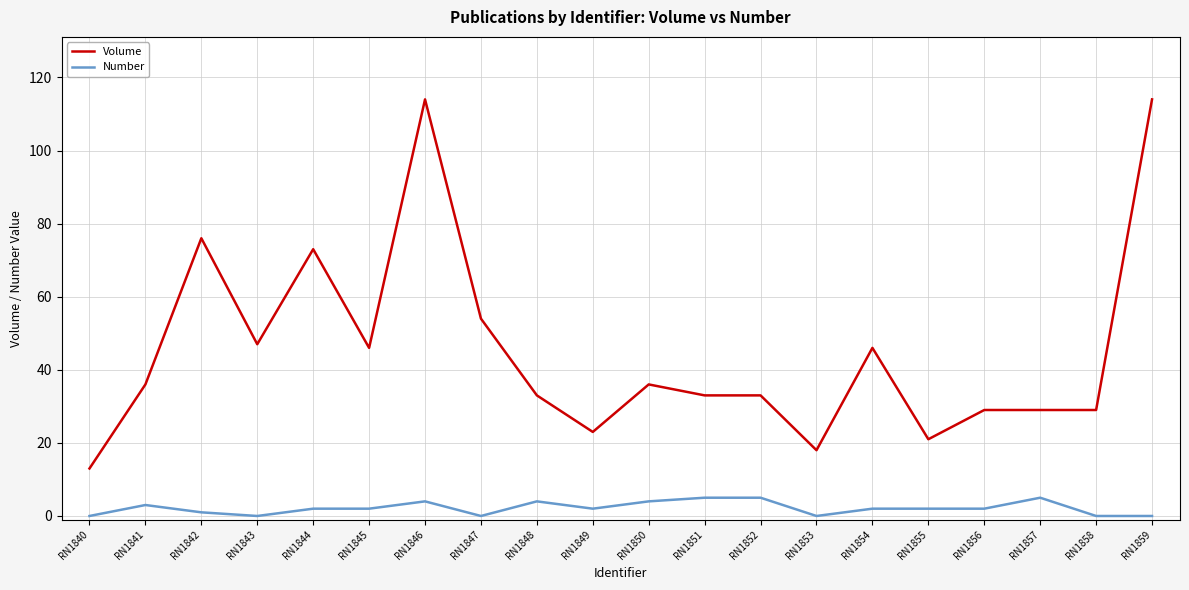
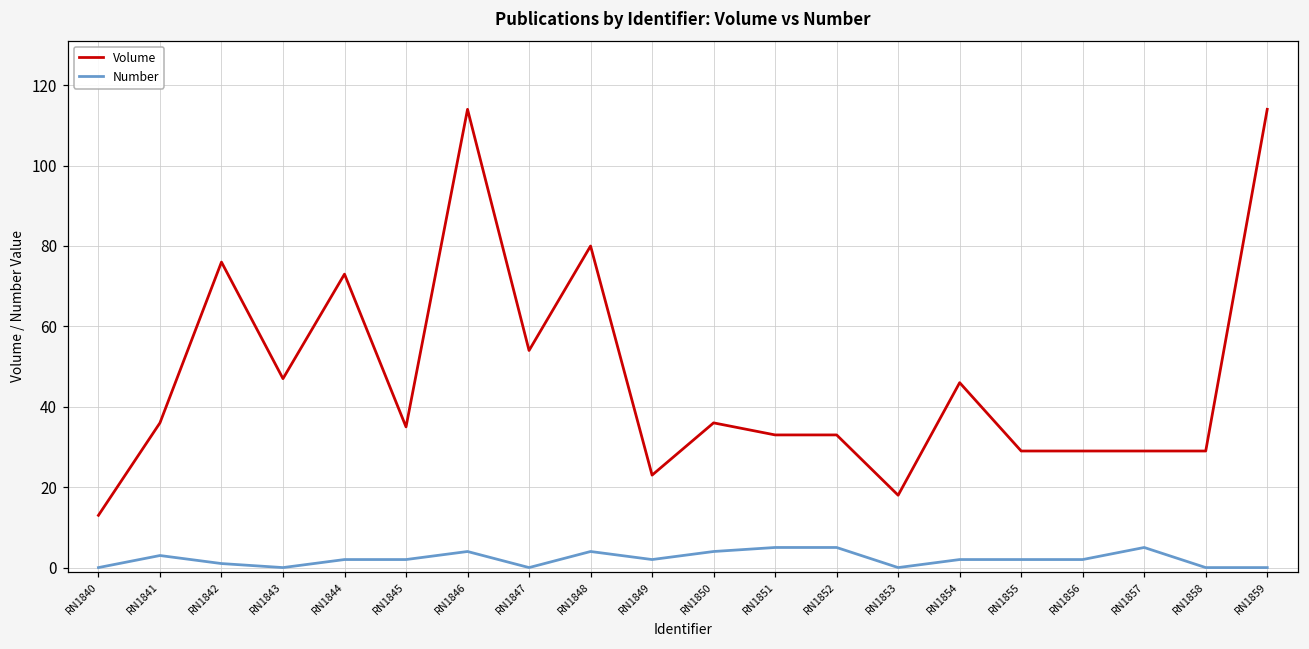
Volume, RN1845: 46 -> 35
Volume, RN1848: 33 -> 80
Volume, RN1855: 21 -> 29
